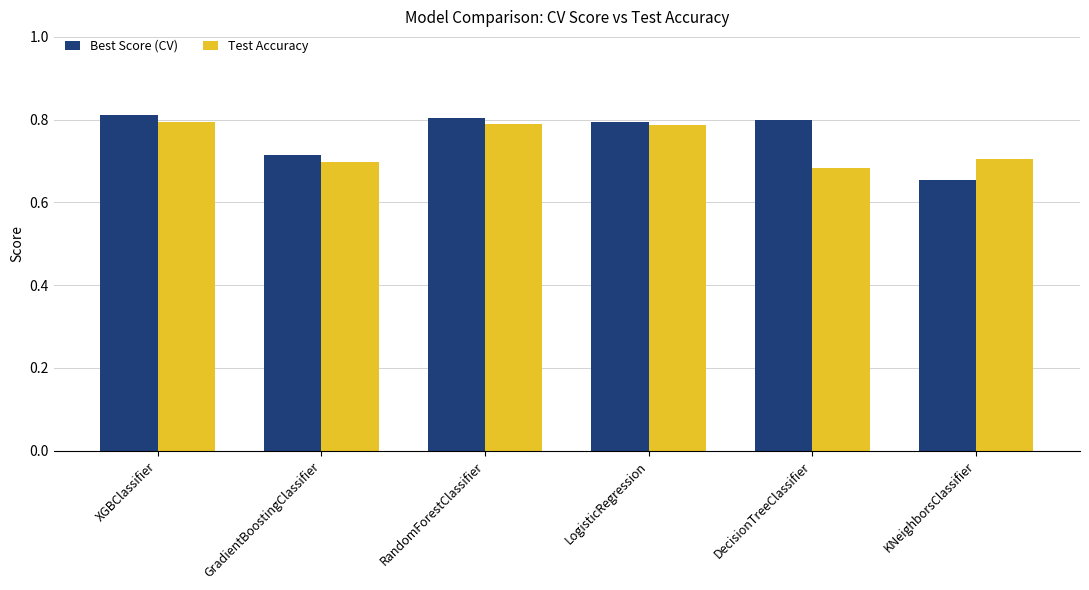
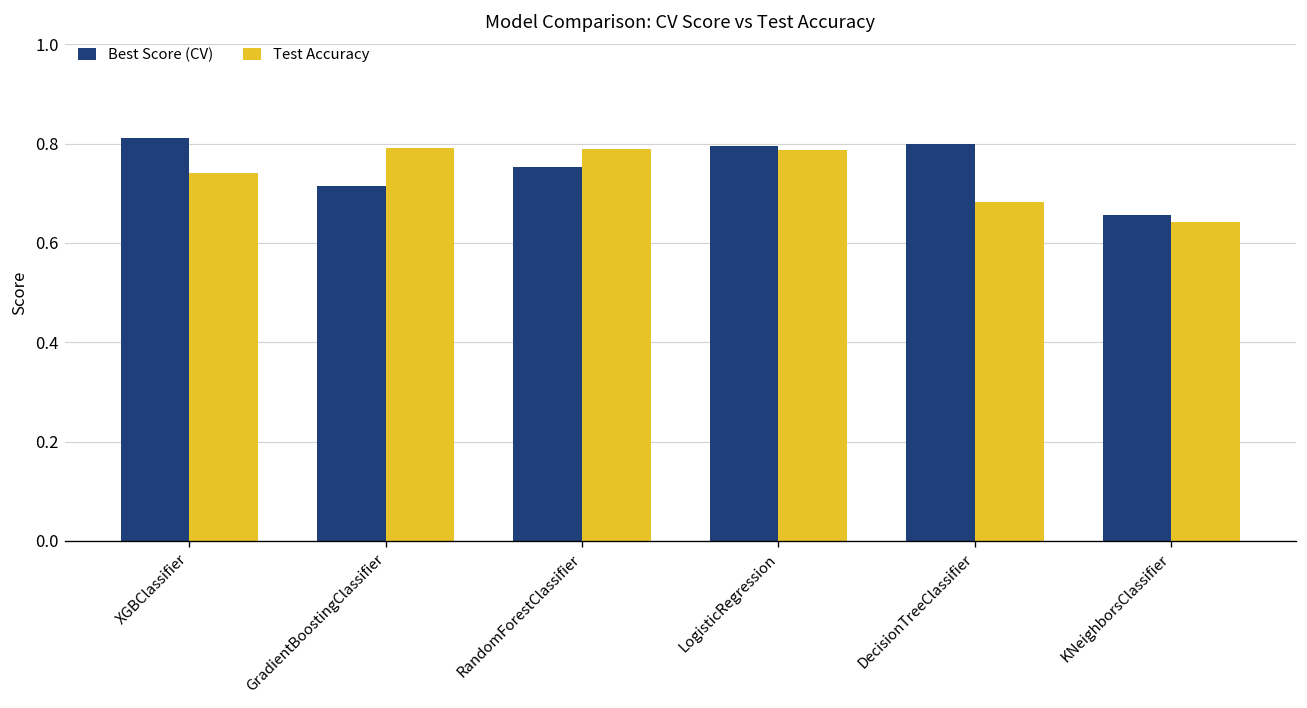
Test Accuracy, XGBClassifier: 0.79 -> 0.74
Test Accuracy, GradientBoostingClassifier: 0.70 -> 0.79
Best Score (CV), RandomForestClassifier: 0.80 -> 0.75
Test Accuracy, KNeighborsClassifier: 0.71 -> 0.64
